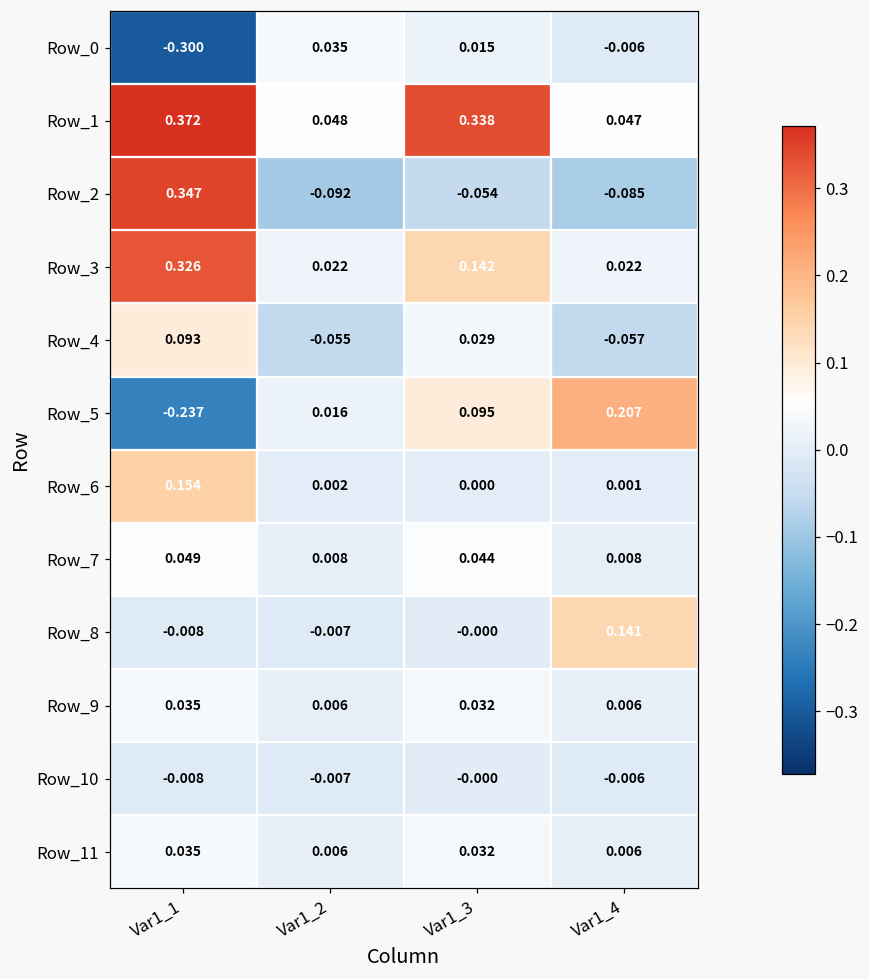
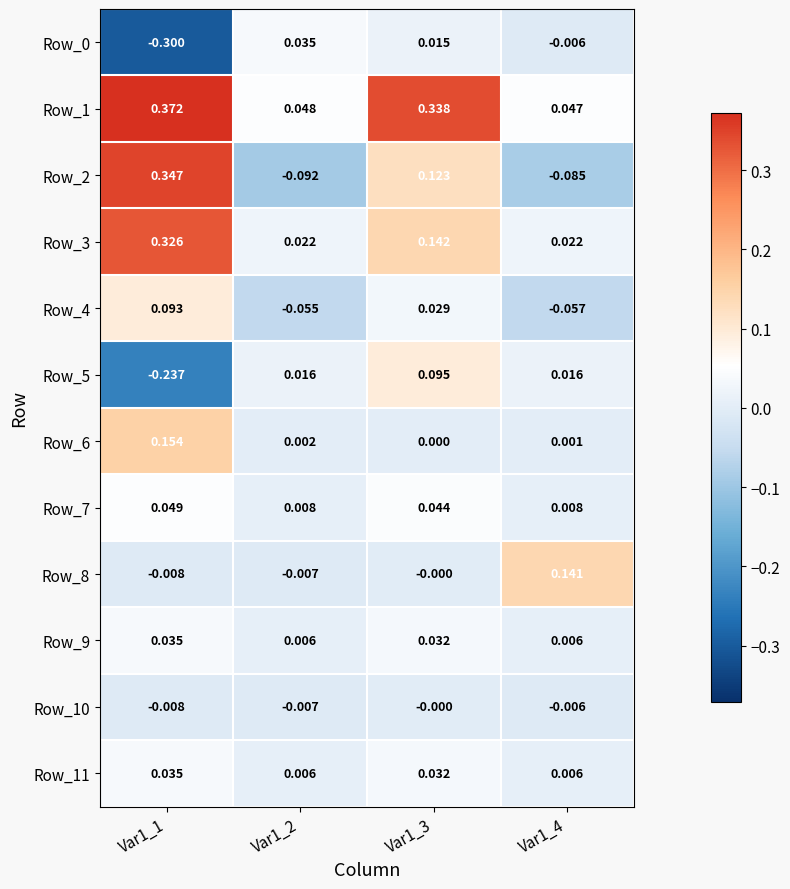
Row_2, Var1_3: -0.054 -> 0.123
Row_5, Var1_4: 0.207 -> 0.016
